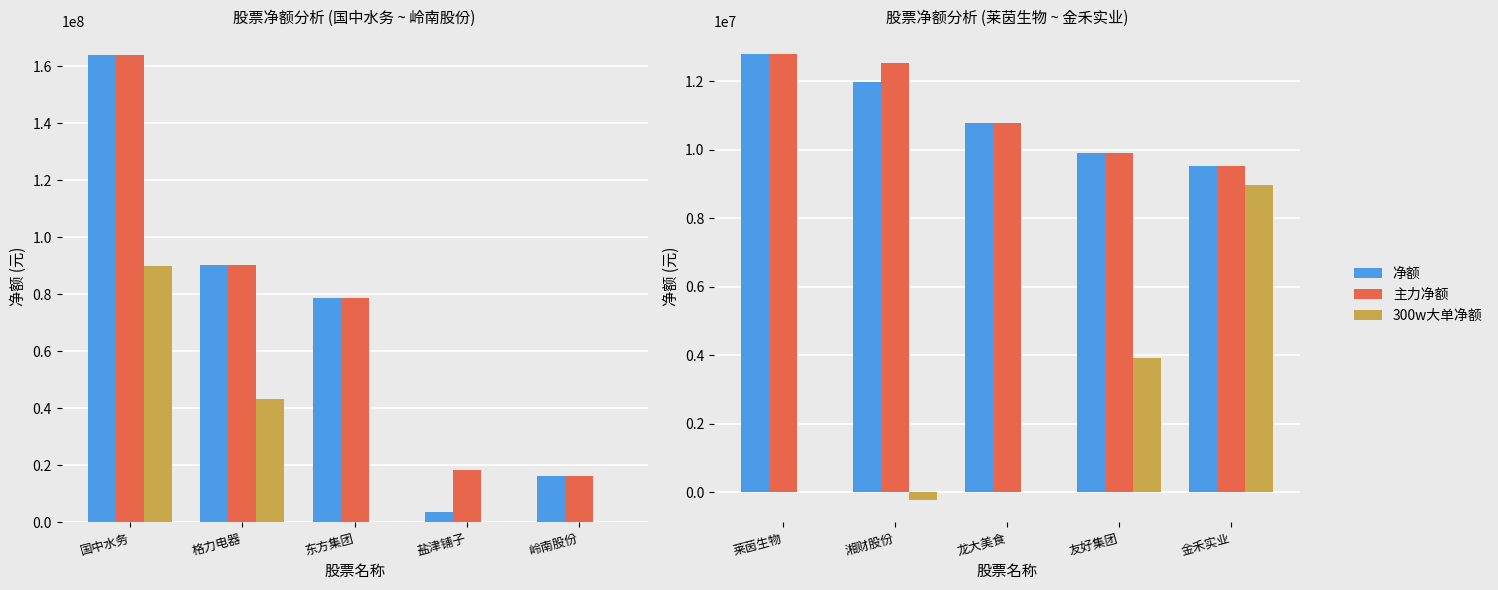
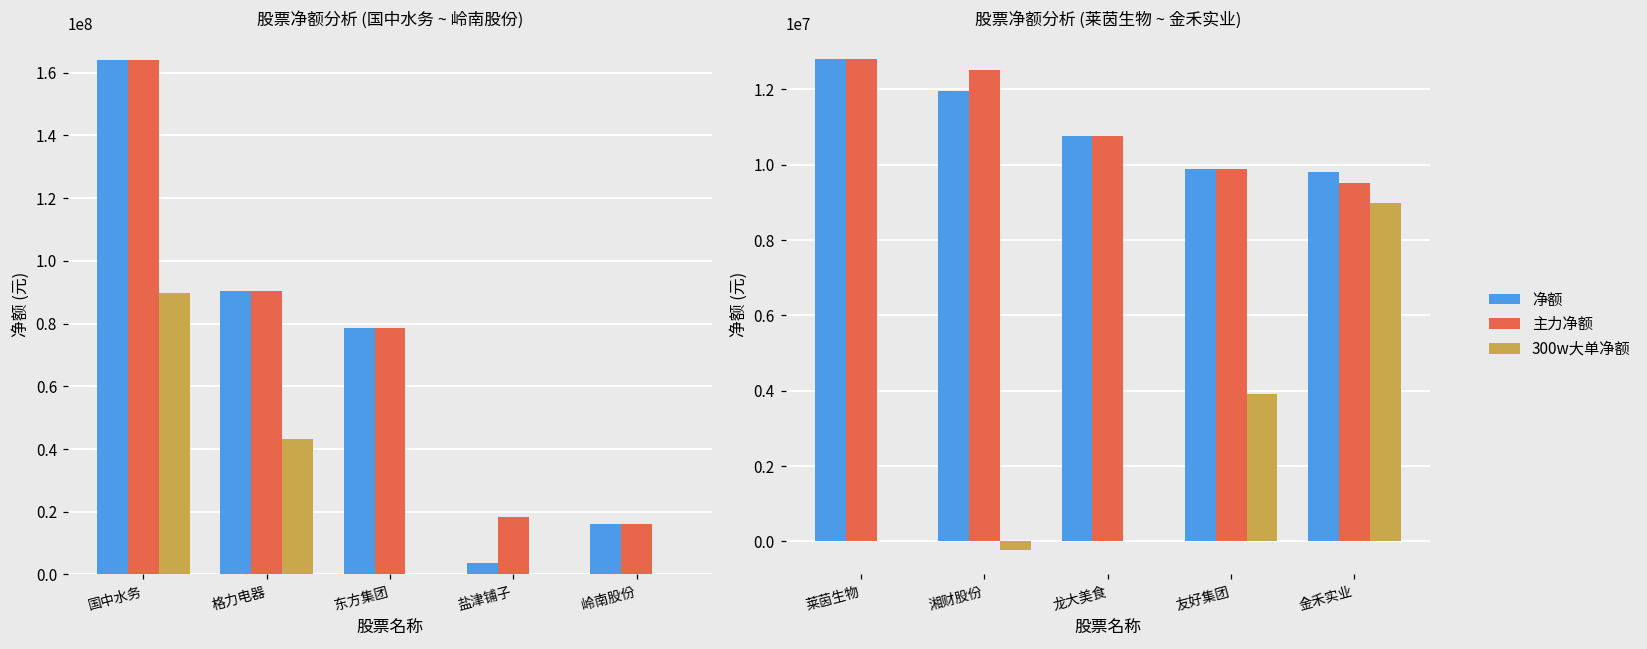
股票净额分析 (莱茵生物 ~ 金禾实业), 净额, 金禾实业: 9500000 -> 9800000
